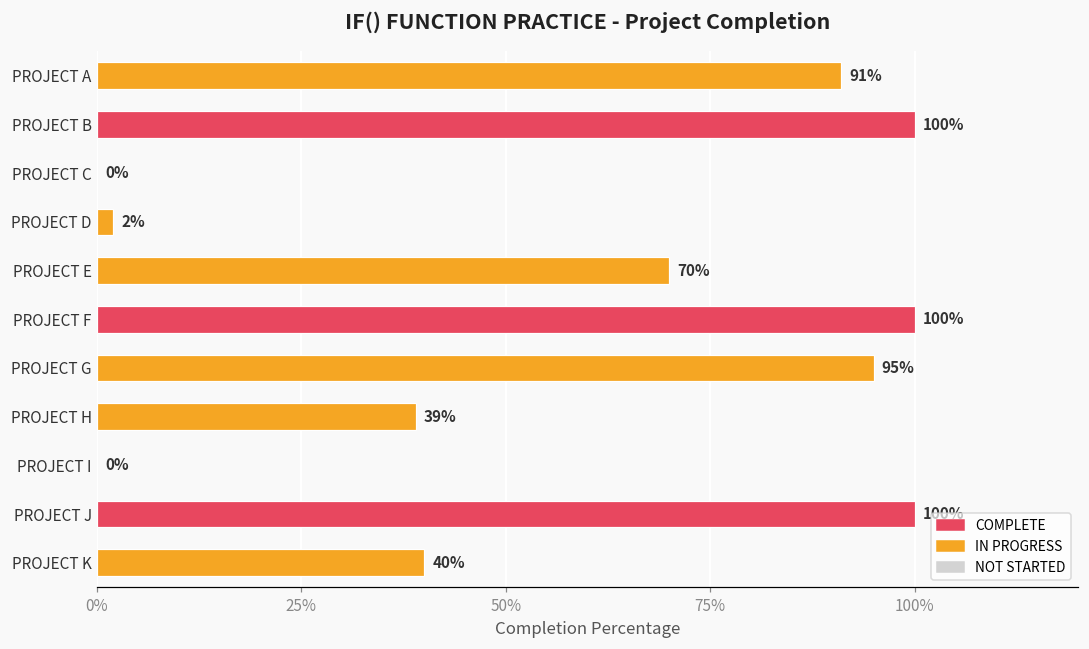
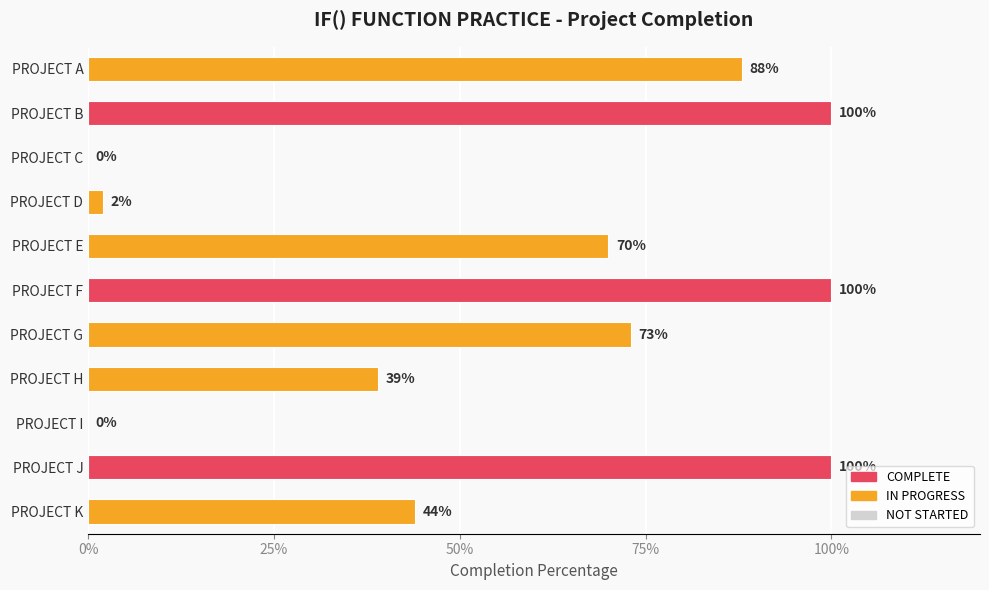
PROJECT A: 91% -> 88%
PROJECT G: 95% -> 73%
PROJECT K: 40% -> 44%
